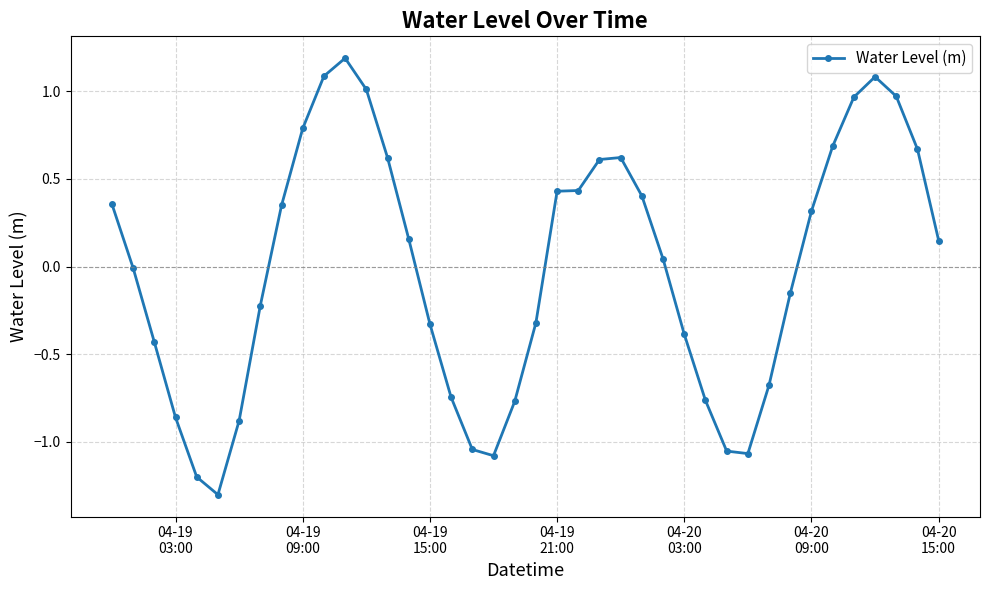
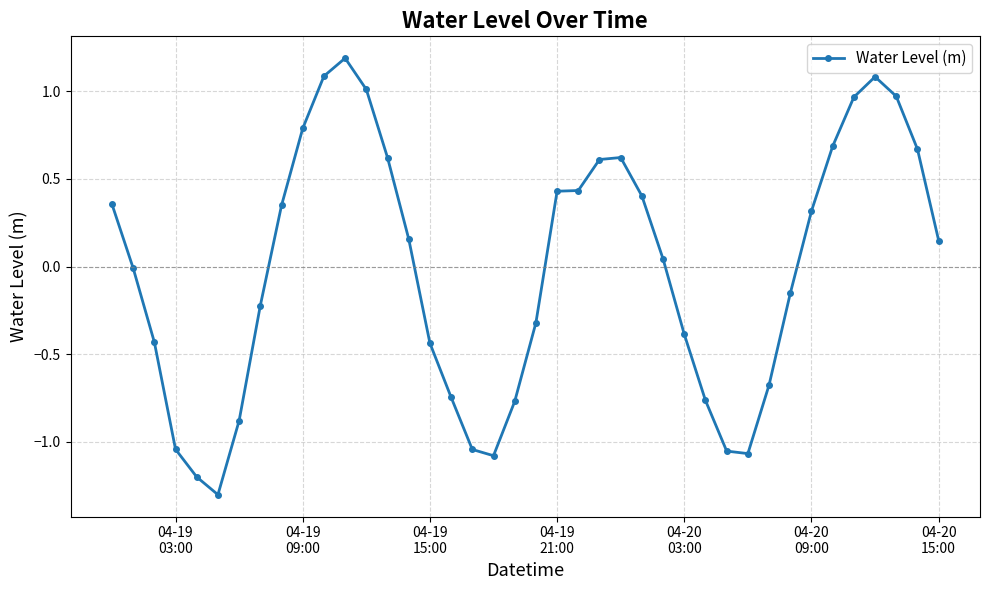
04-19 03:00: -0.86 -> -1.04
04-19 15:00: -0.33 -> -0.44
